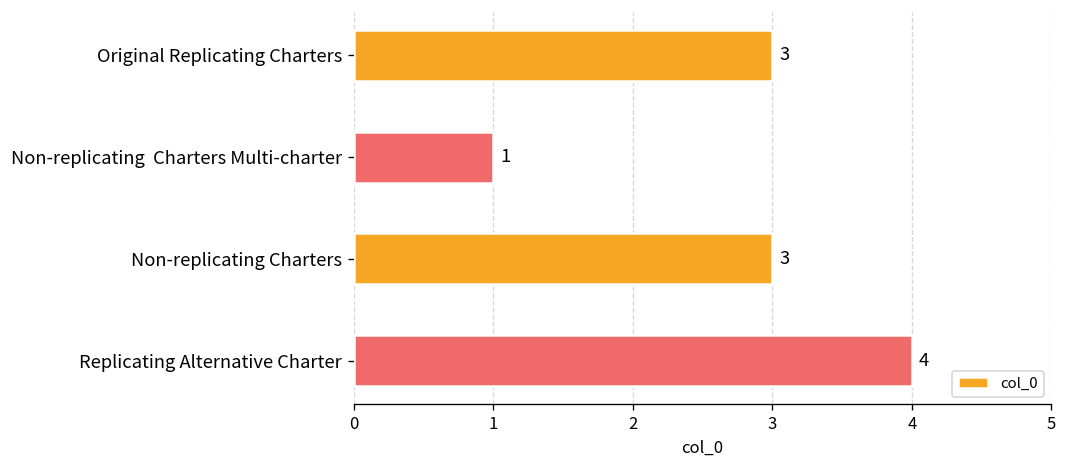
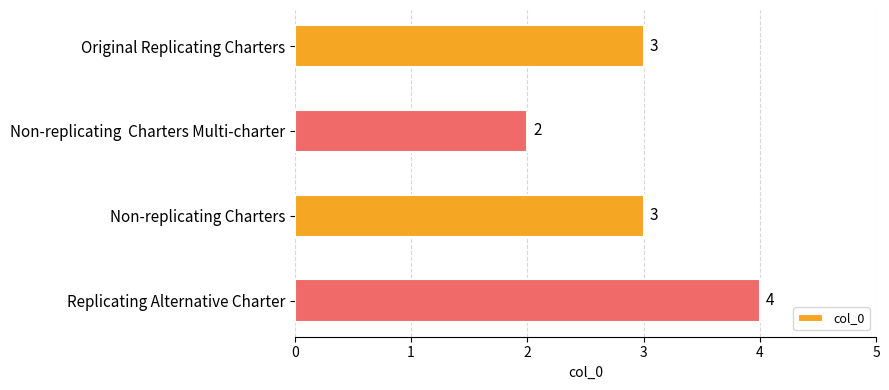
Non-replicating Charters Multi-charter: 1 -> 2
